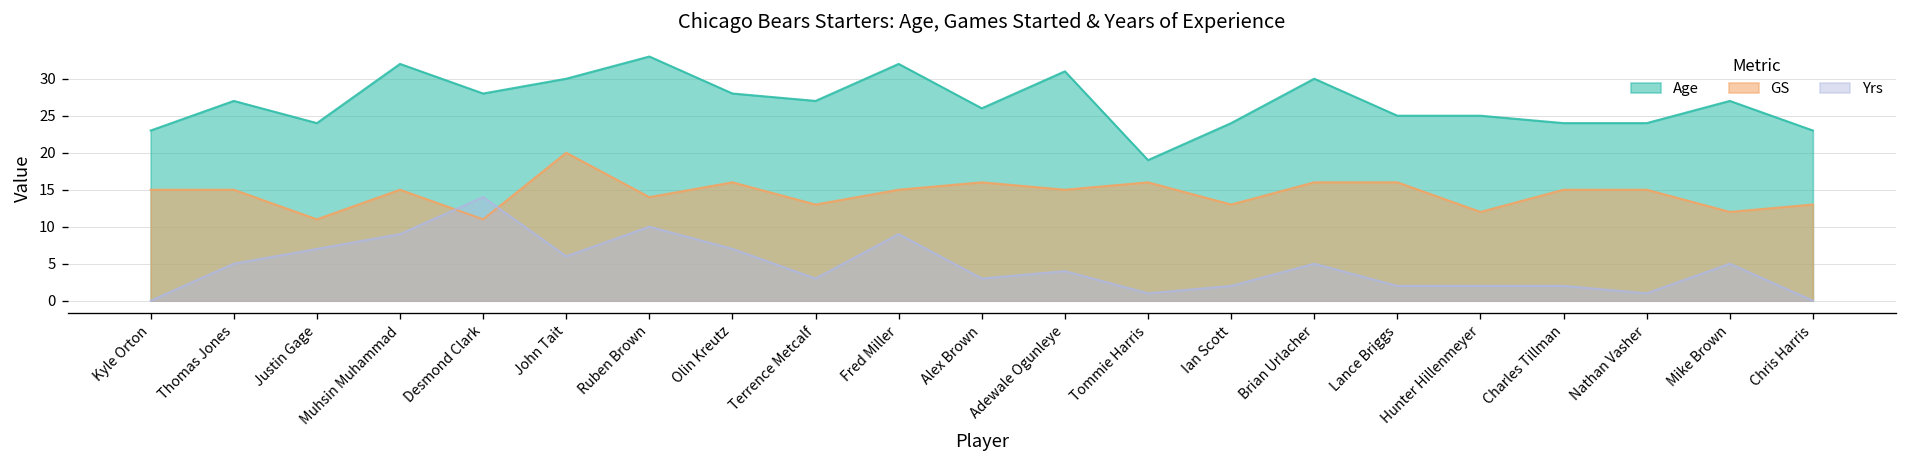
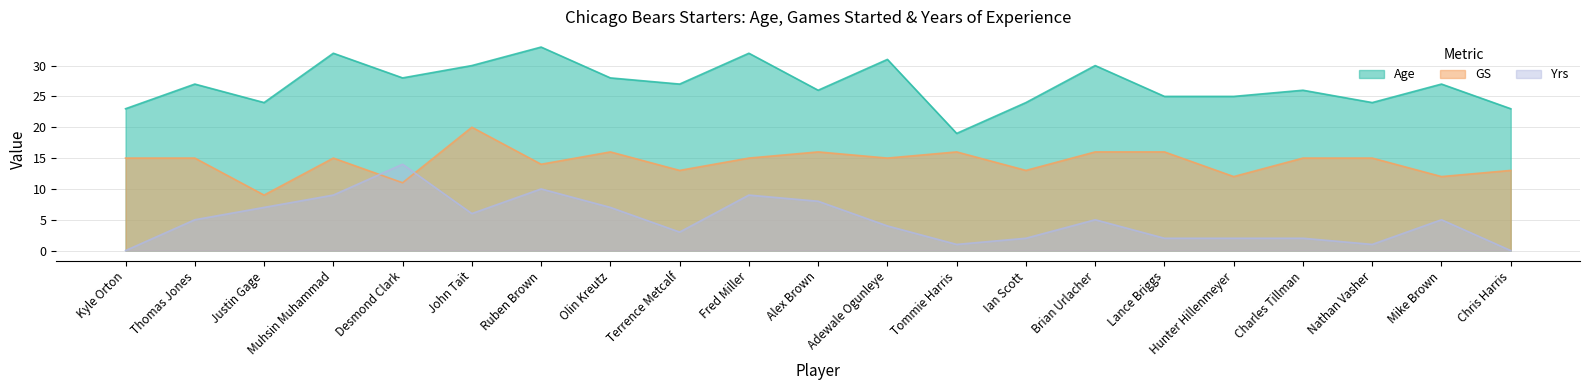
GS, Justin Gage: 11 -> 9
Yrs, Alex Brown: 3 -> 8
Age, Charles Tillman: 24 -> 26
